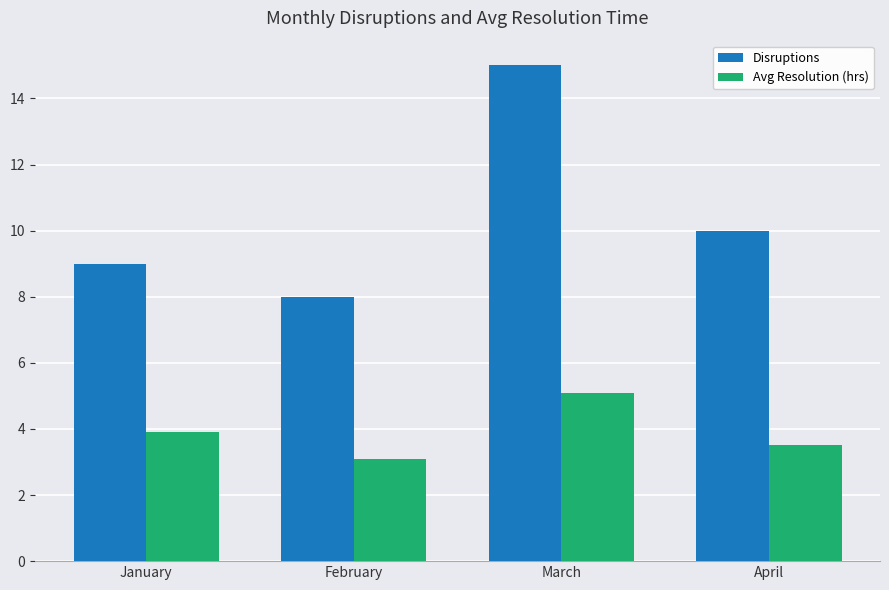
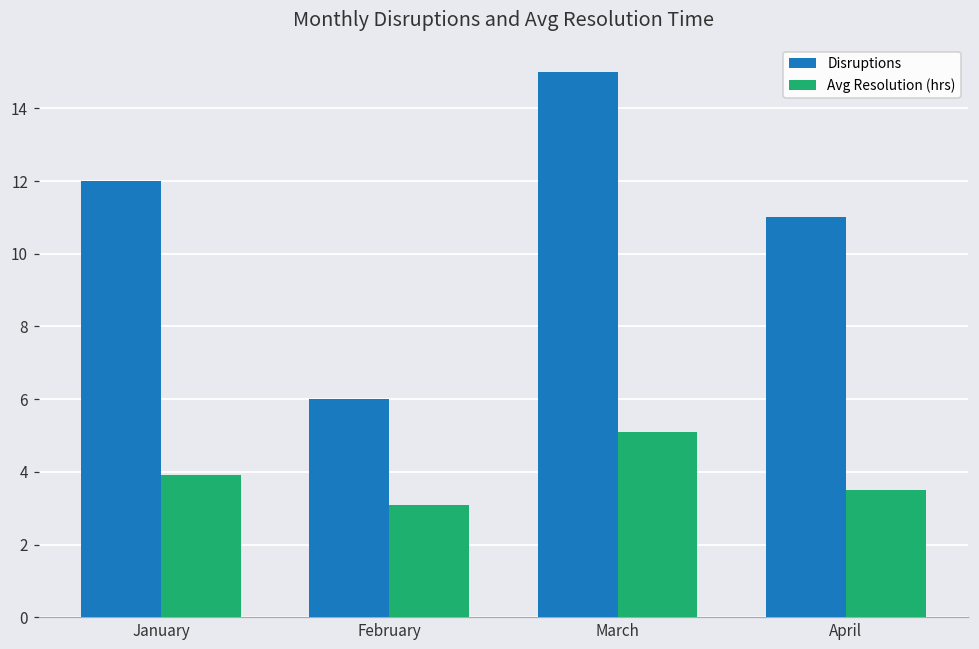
Disruptions, January: 9 -> 12
Disruptions, February: 8 -> 6
Disruptions, April: 10 -> 11
